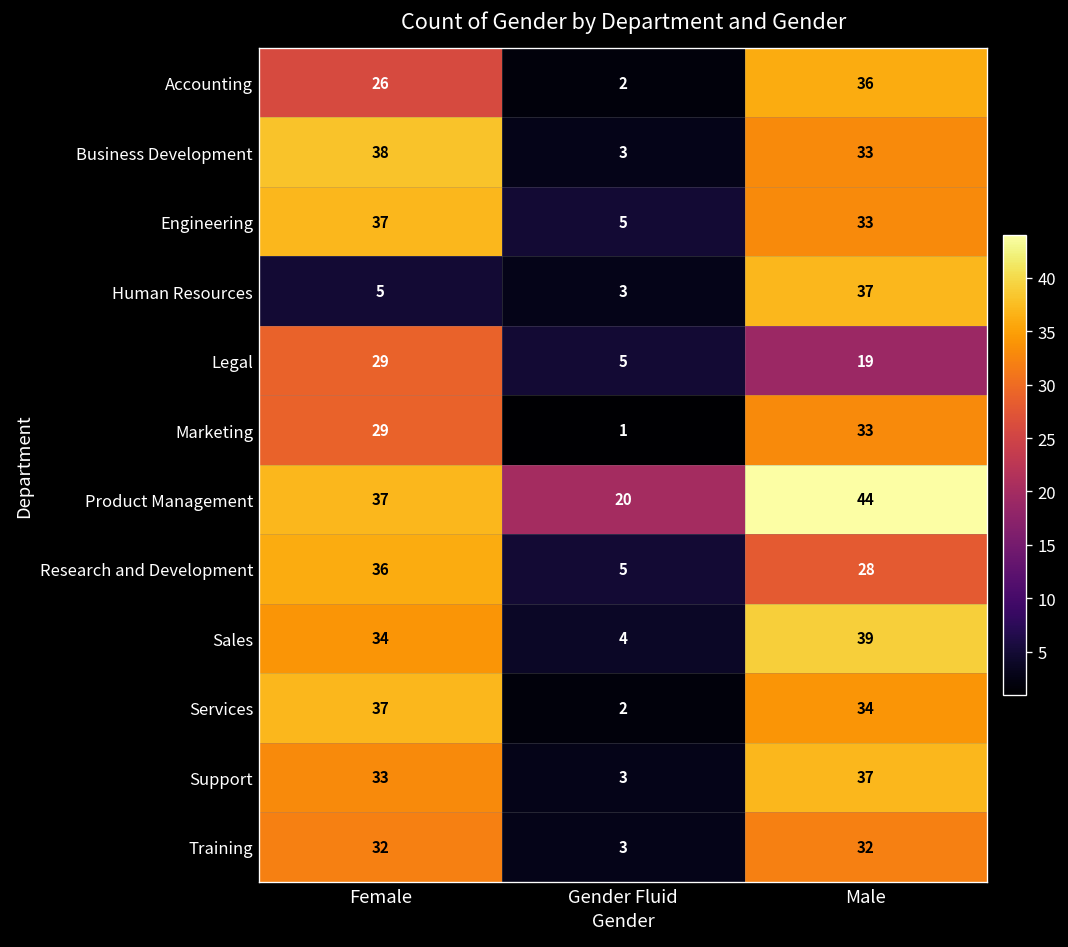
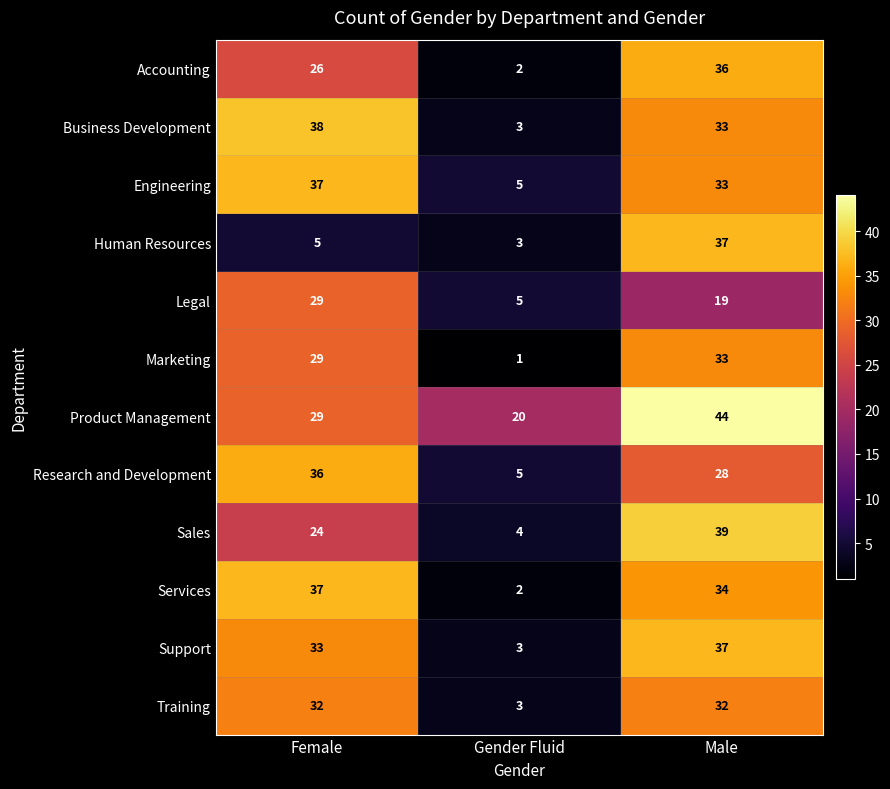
Product Management, Female: 37 -> 29
Sales, Female: 34 -> 24
